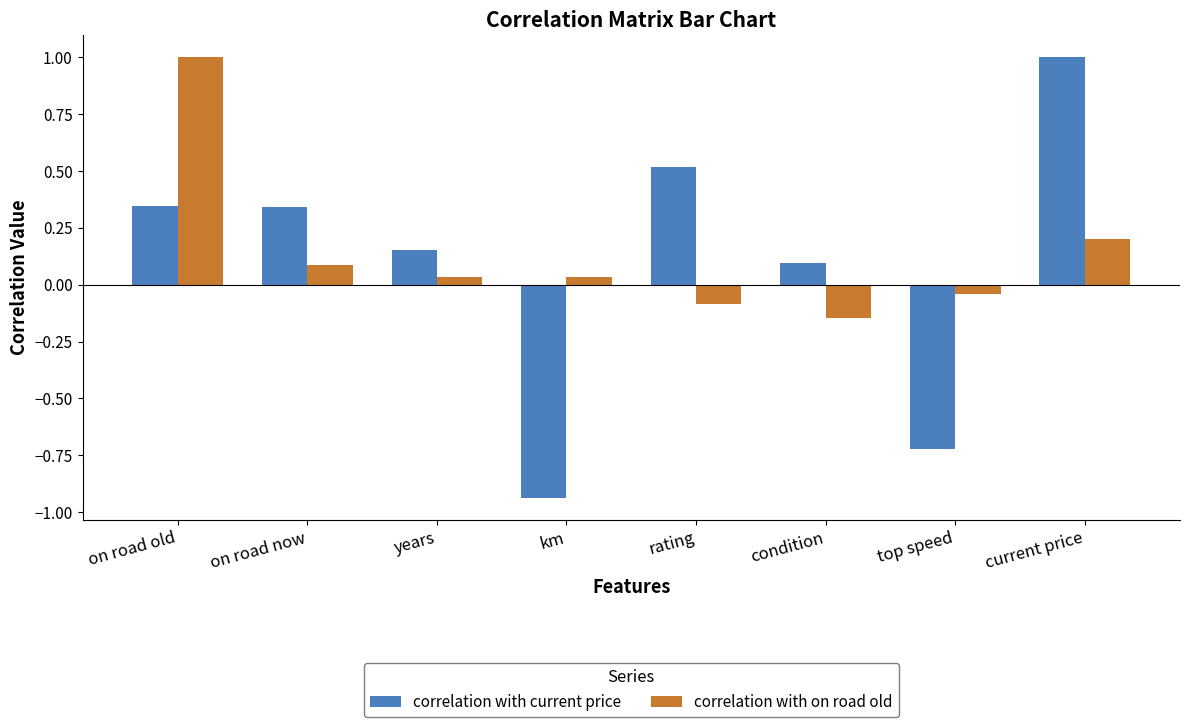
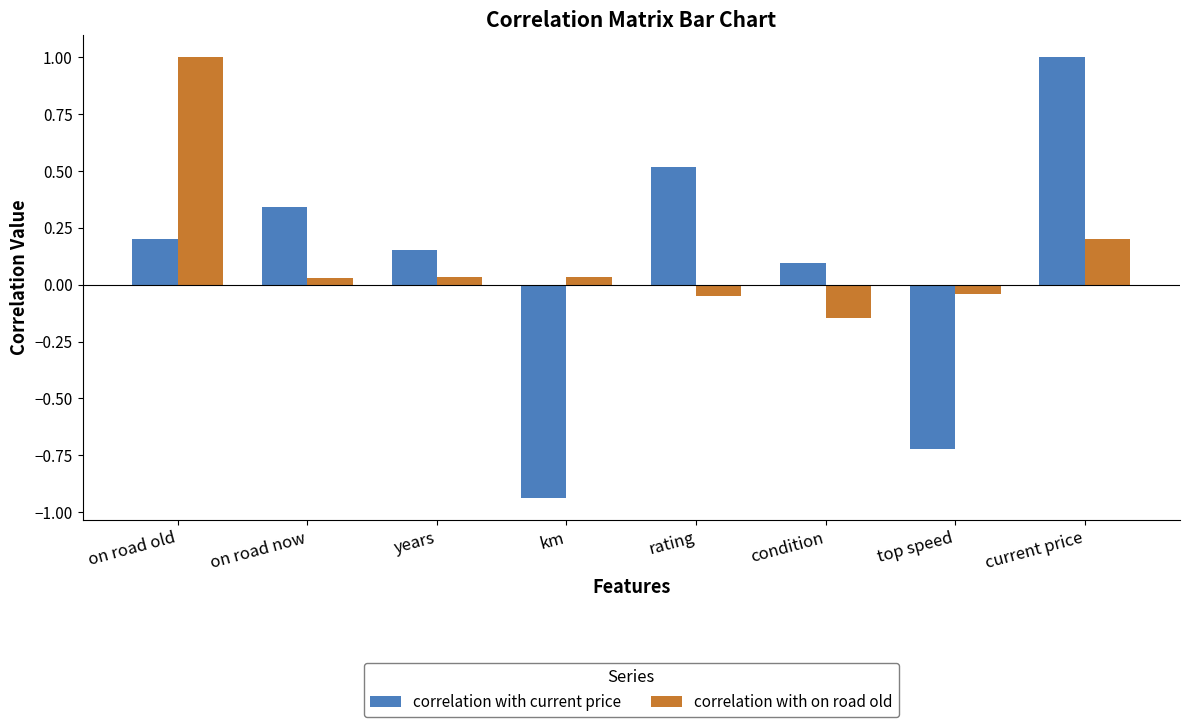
correlation with current price, on road old: 0.35 -> 0.20
correlation with on road old, on road now: 0.09 -> 0.03
correlation with on road old, rating: -0.09 -> -0.05
